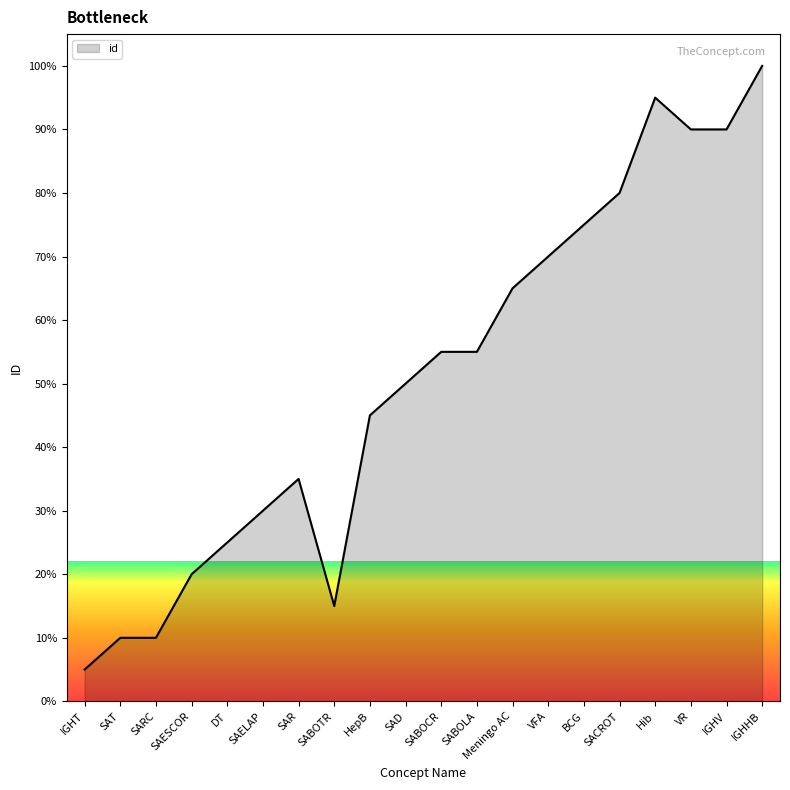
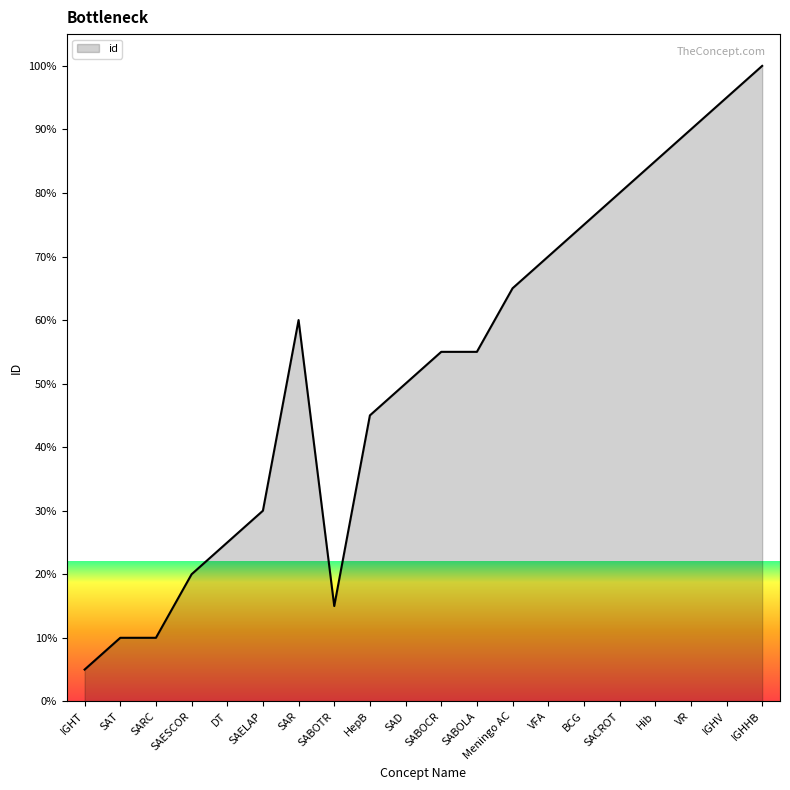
SAR: 35% -> 60%
Hib: 95% -> 85%
IGHV: 90% -> 95%
